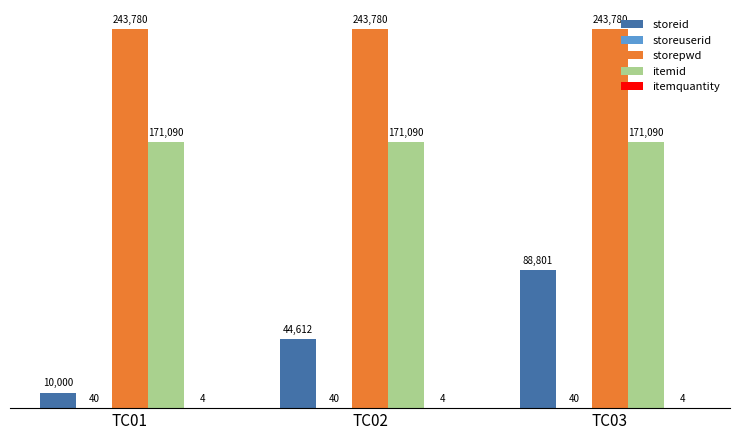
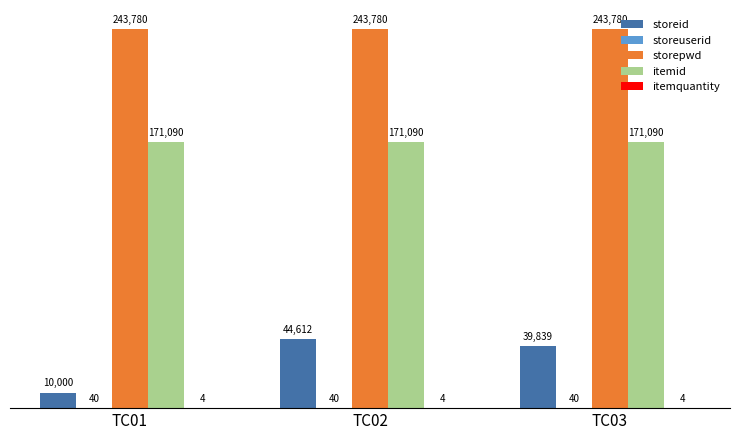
storeid, TC03: 88,801 -> 39,839
